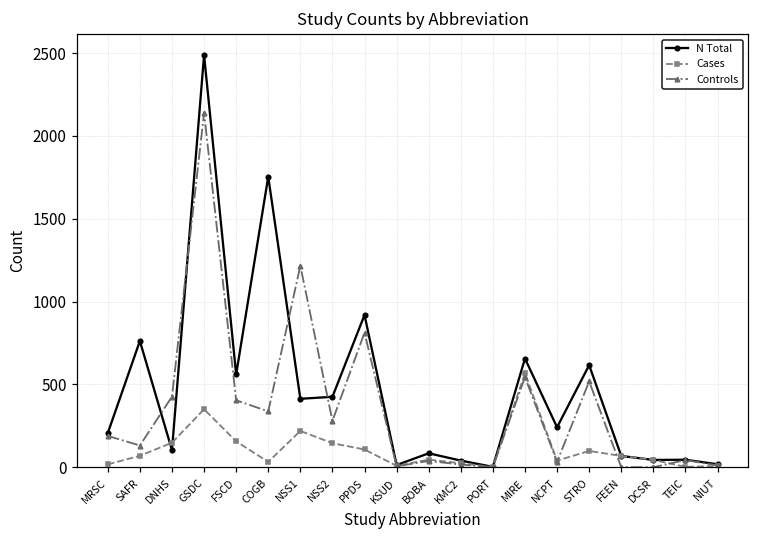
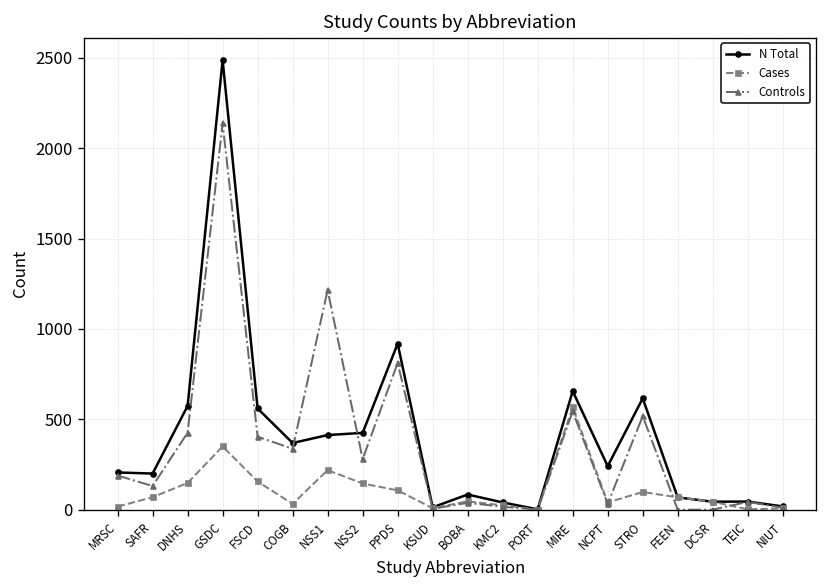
N Total, SAFR: 760 -> 200
N Total, DNHS: 100 -> 570
N Total, COGB: 1750 -> 370
